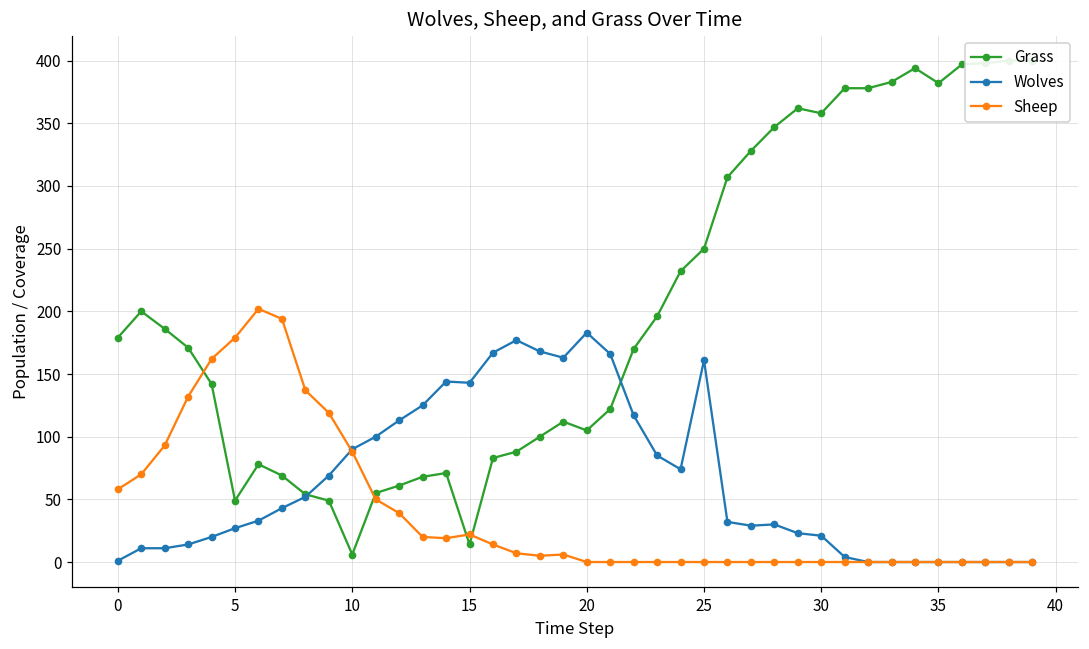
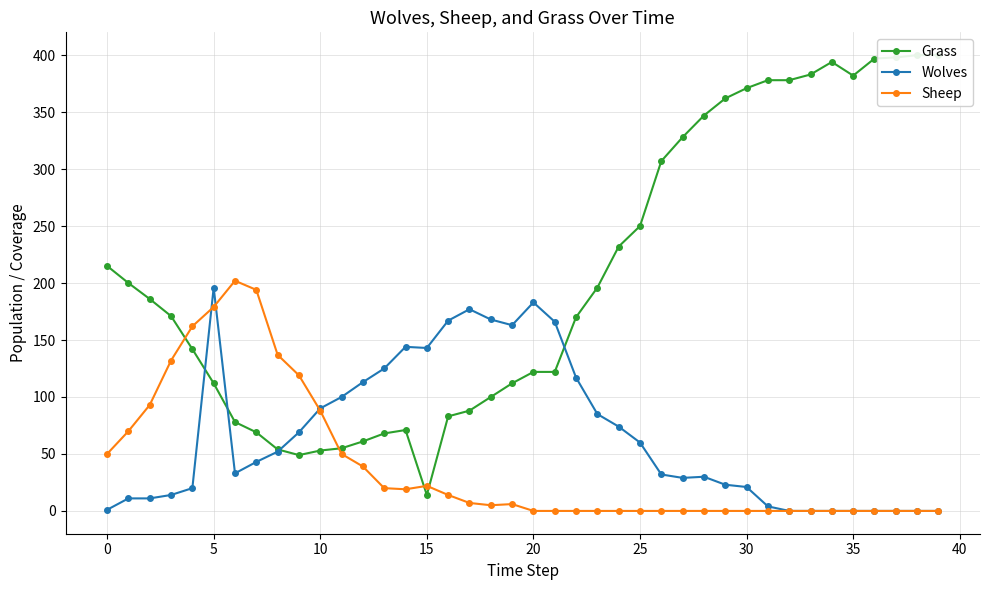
Grass, 0: 179 -> 215
Sheep, 0: 58 -> 50
Grass, 5: 49 -> 112
Wolves, 5: 27 -> 196
Grass, 10: 6 -> 53
Grass, 20: 105 -> 122
Wolves, 25: 161 -> 60
Grass, 30: 358 -> 371
